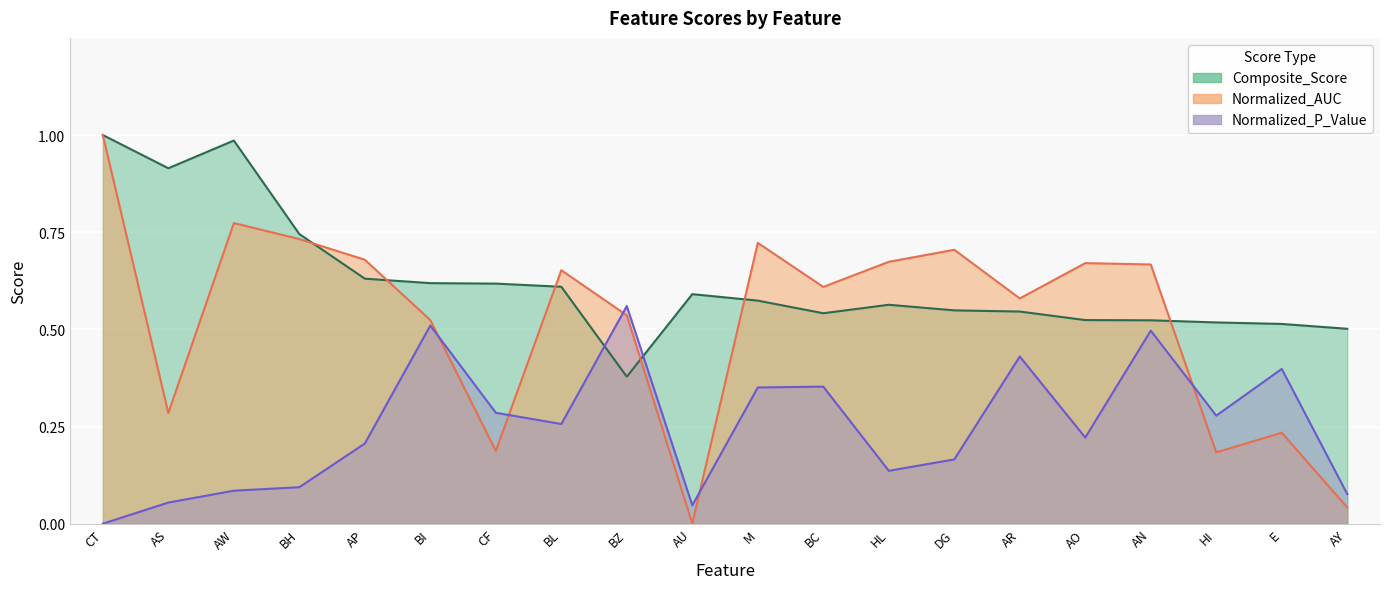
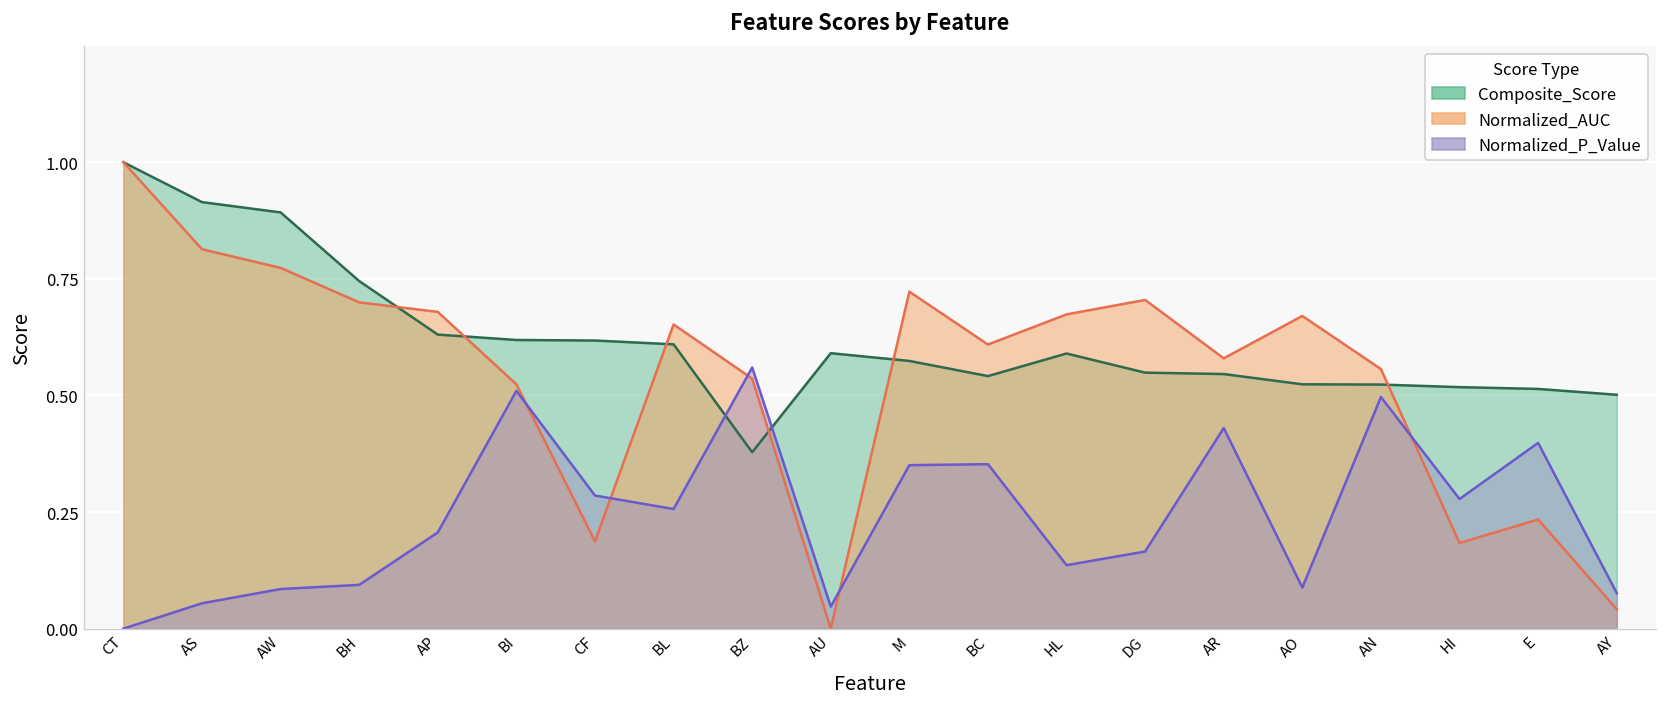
Normalized_AUC, AS: 0.28 -> 0.81
Composite_Score, AW: 0.99 -> 0.89
Normalized_AUC, BH: 0.73 -> 0.70
Composite_Score, HL: 0.56 -> 0.59
Normalized_P_Value, AO: 0.22 -> 0.09
Normalized_AUC, AN: 0.67 -> 0.56
